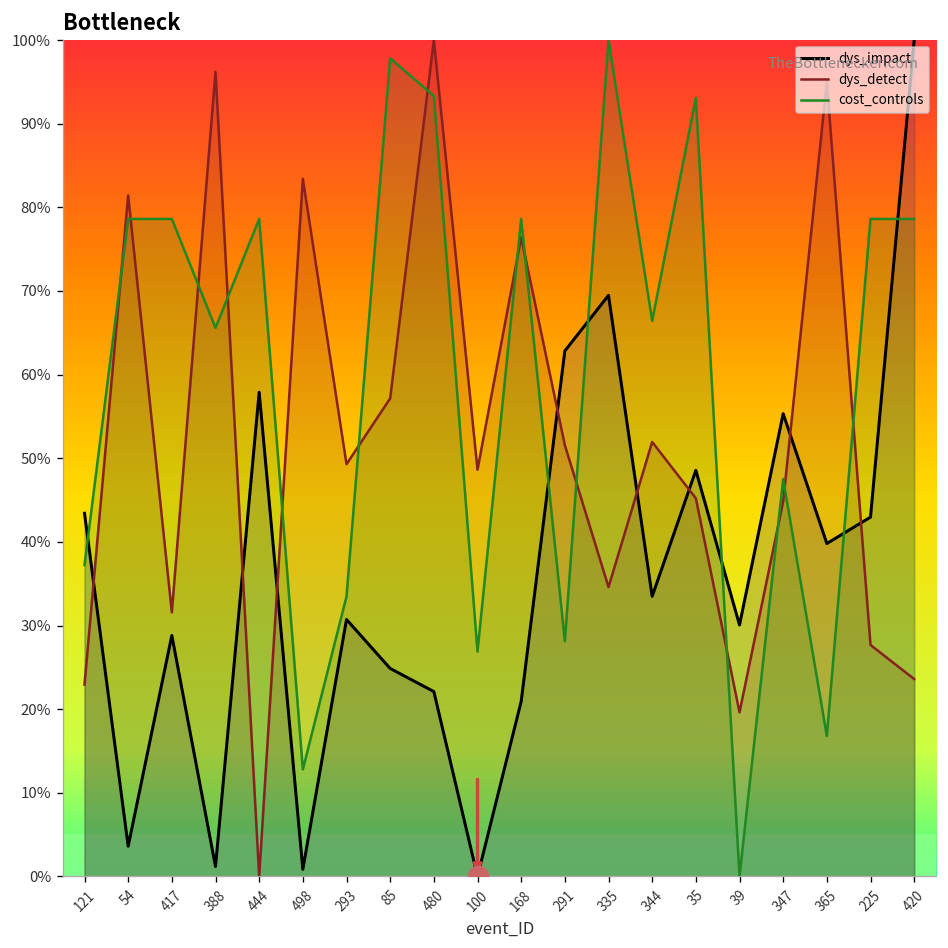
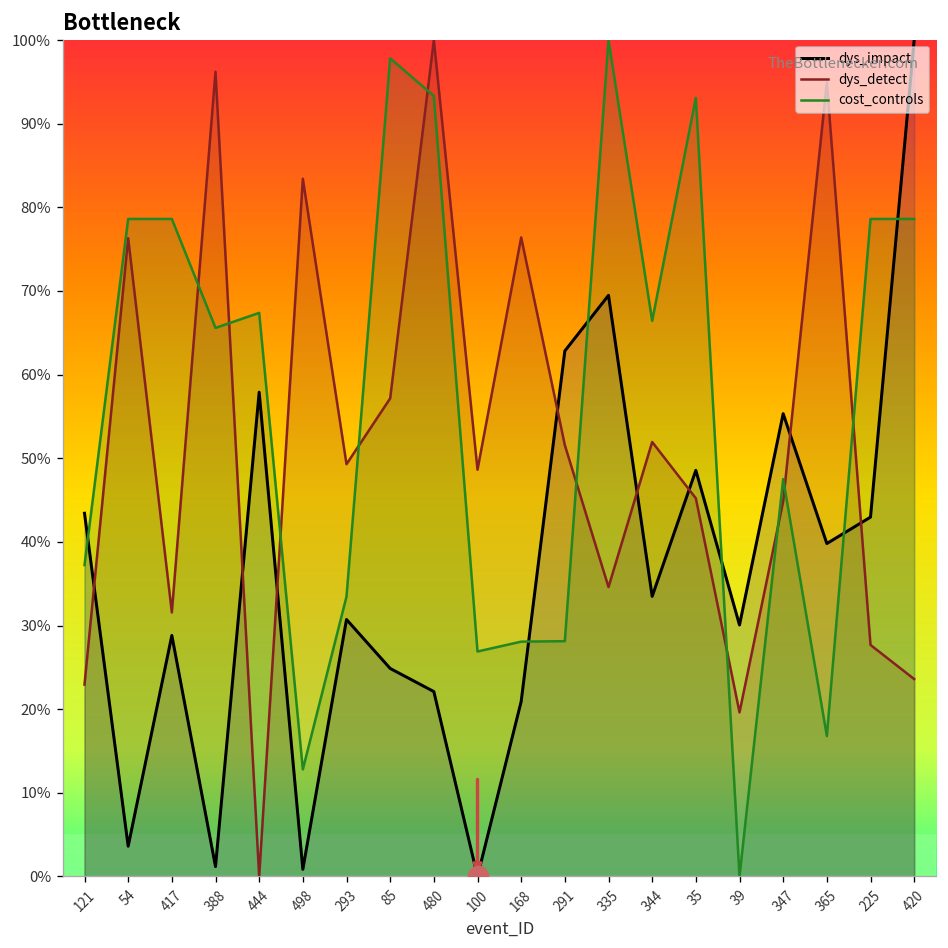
dys_detect, 54: 81% -> 76%
cost_controls, 444: 79% -> 67%
cost_controls, 168: 79% -> 28%
